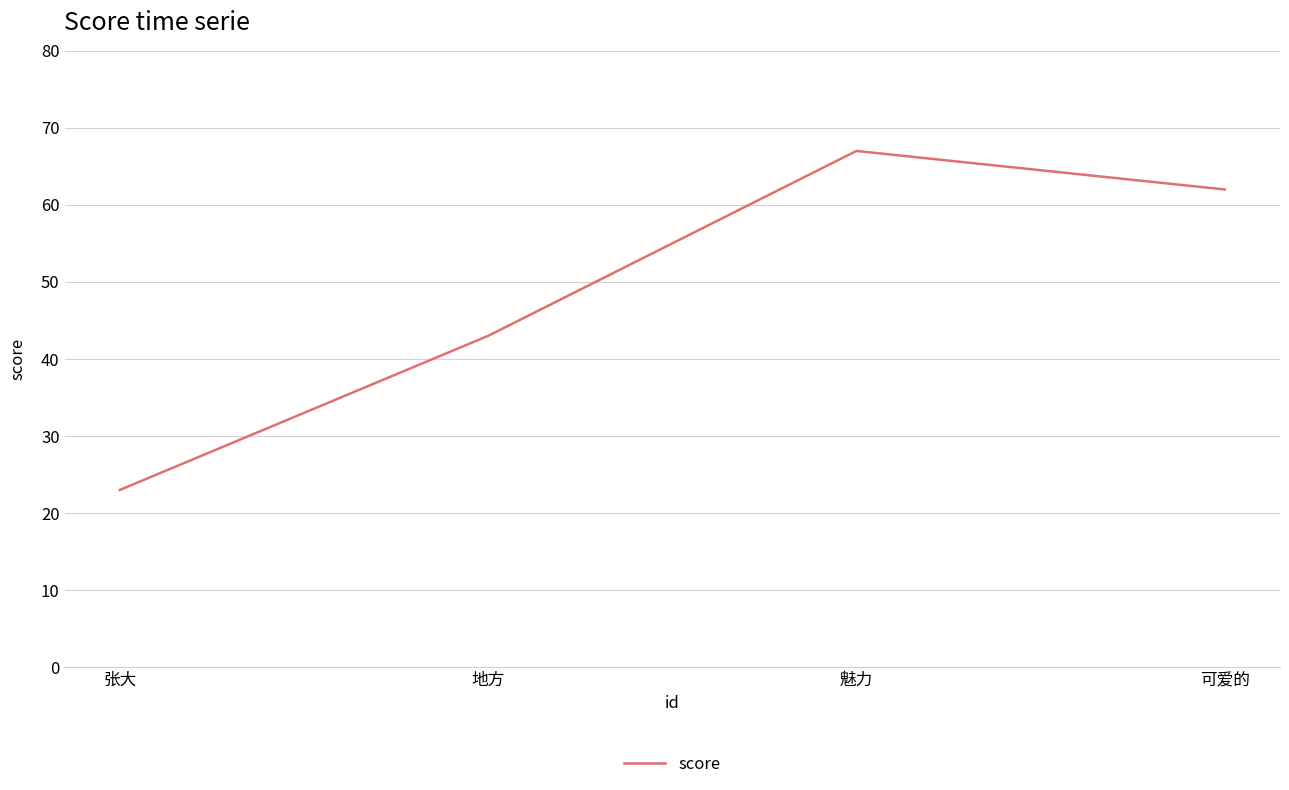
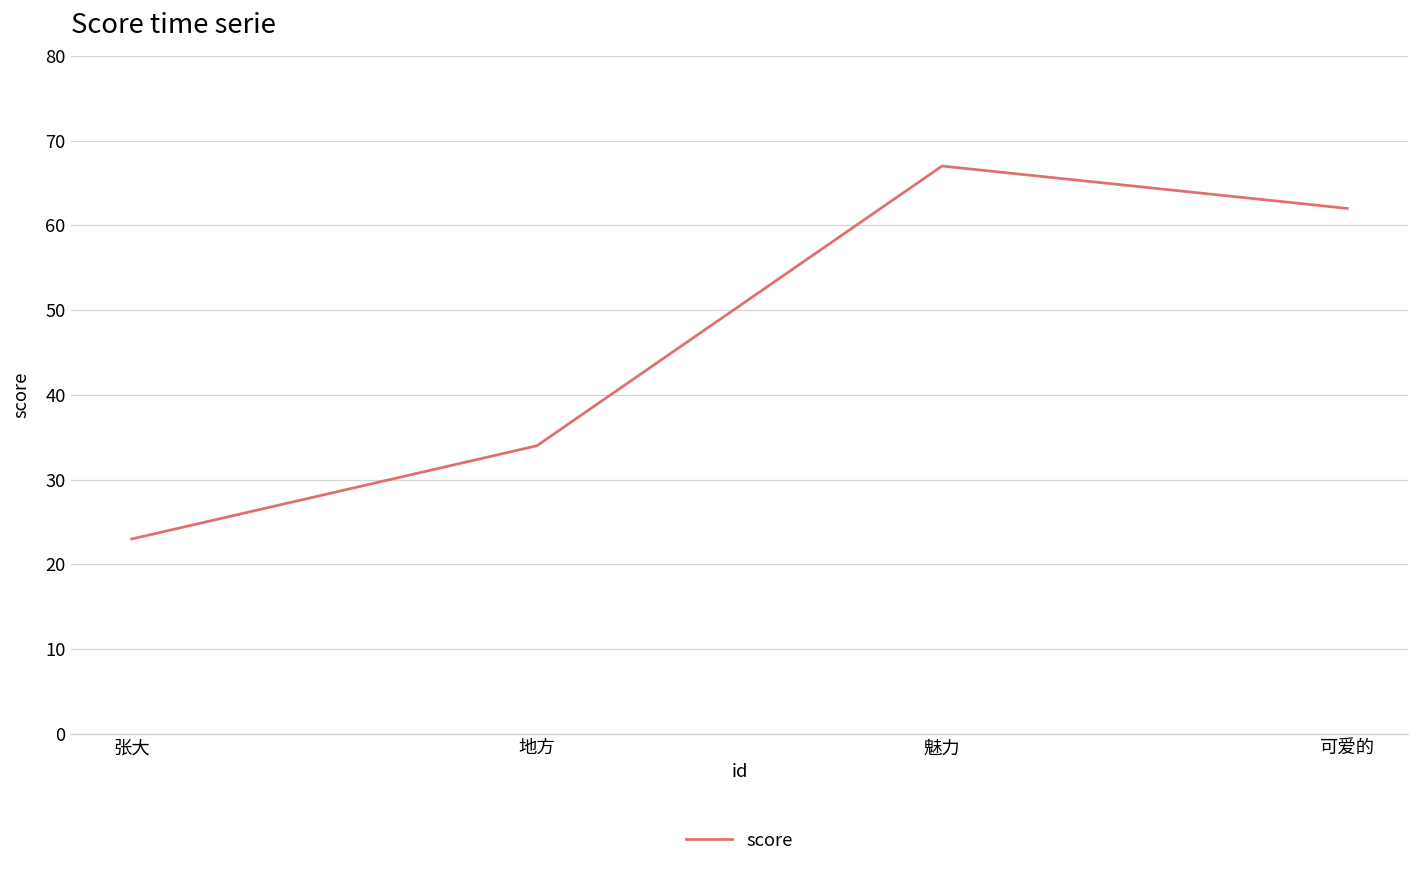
地方: 43 -> 34
